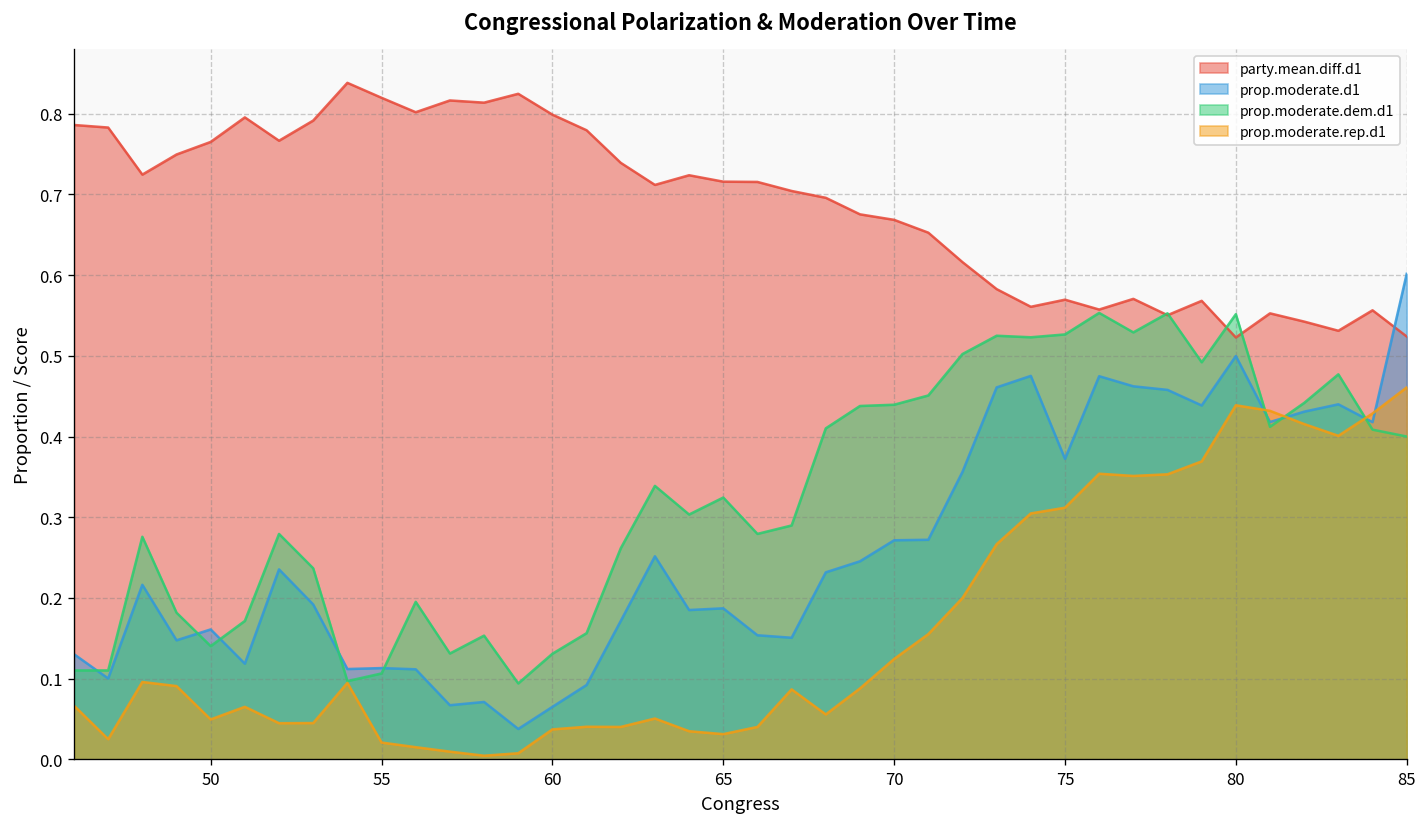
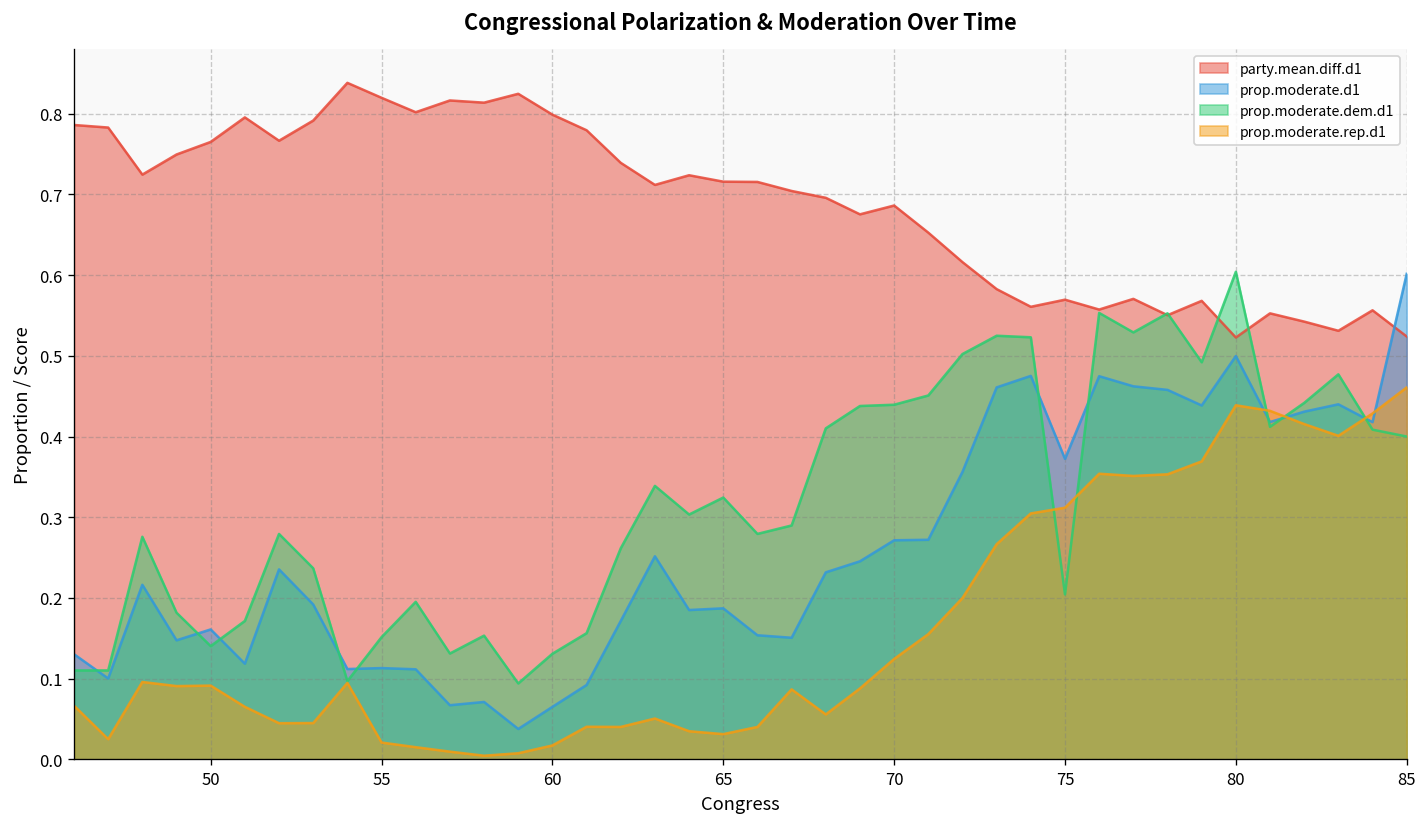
prop.moderate.rep.d1, 50: 0.05 -> 0.09
prop.moderate.dem.d1, 55: 0.11 -> 0.15
prop.moderate.rep.d1, 60: 0.04 -> 0.02
party.mean.diff.d1, 70: 0.67 -> 0.69
prop.moderate.dem.d1, 75: 0.53 -> 0.20
prop.moderate.dem.d1, 80: 0.55 -> 0.60
